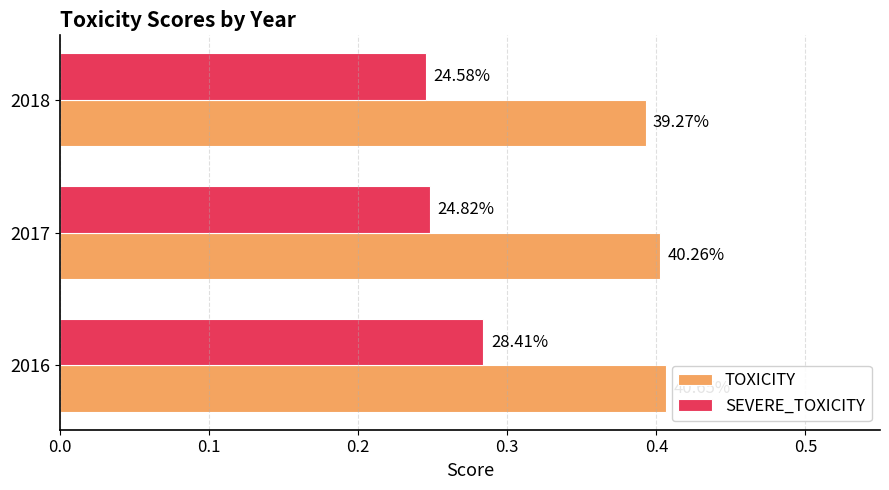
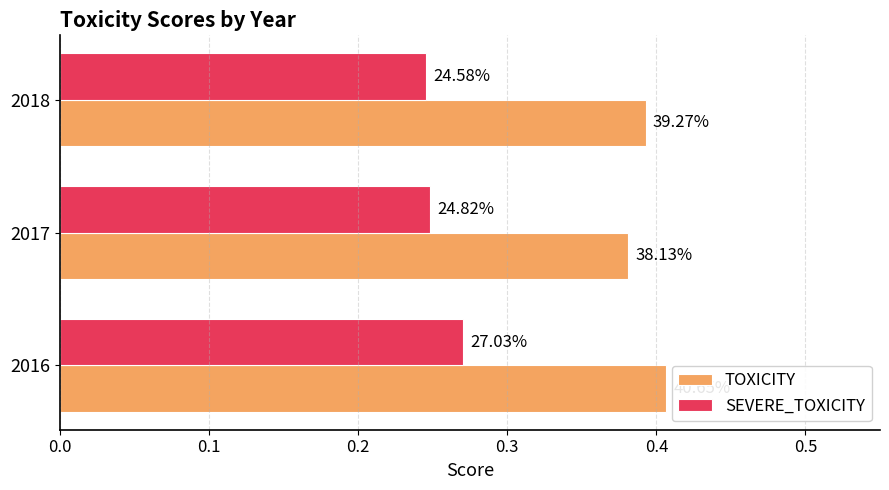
TOXICITY, 2017: 40.26% -> 38.13%
SEVERE_TOXICITY, 2016: 28.41% -> 27.03%
